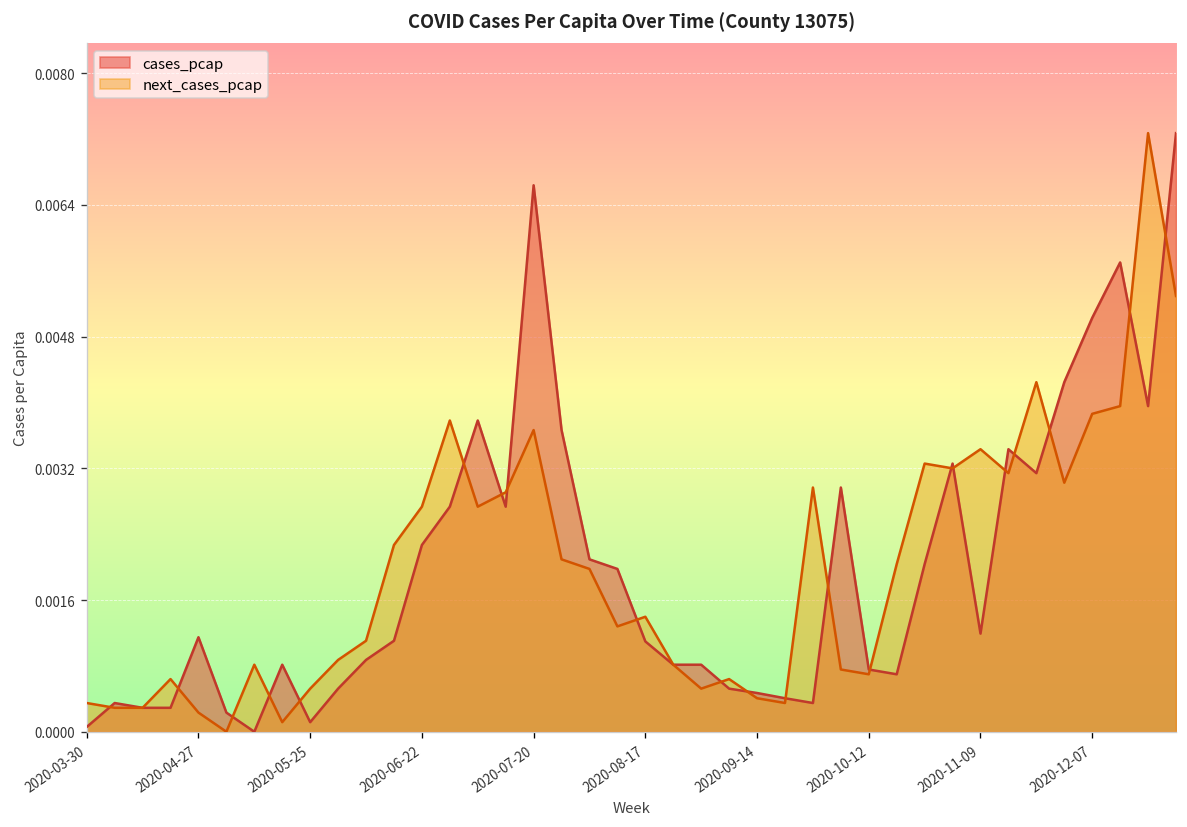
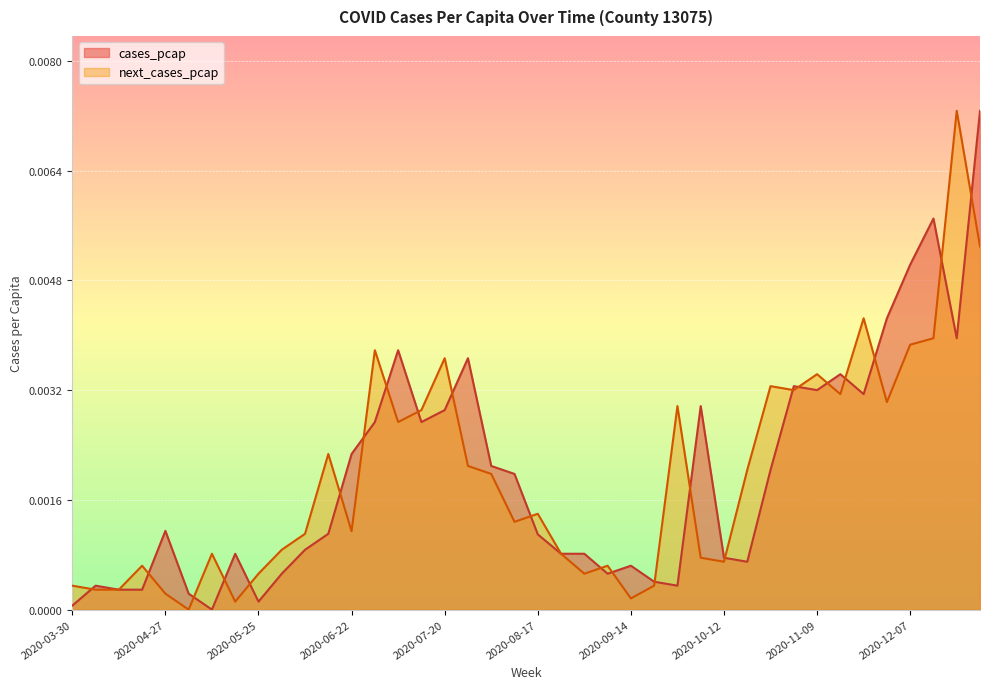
next_cases_pcap, 2020-06-22: 0.0027 -> 0.0011
cases_pcap, 2020-07-20: 0.0066 -> 0.0029
cases_pcap, 2020-09-14: 0.0005 -> 0.0006
next_cases_pcap, 2020-09-14: 0.0004 -> 0.0002
cases_pcap, 2020-11-09: 0.0012 -> 0.0032
